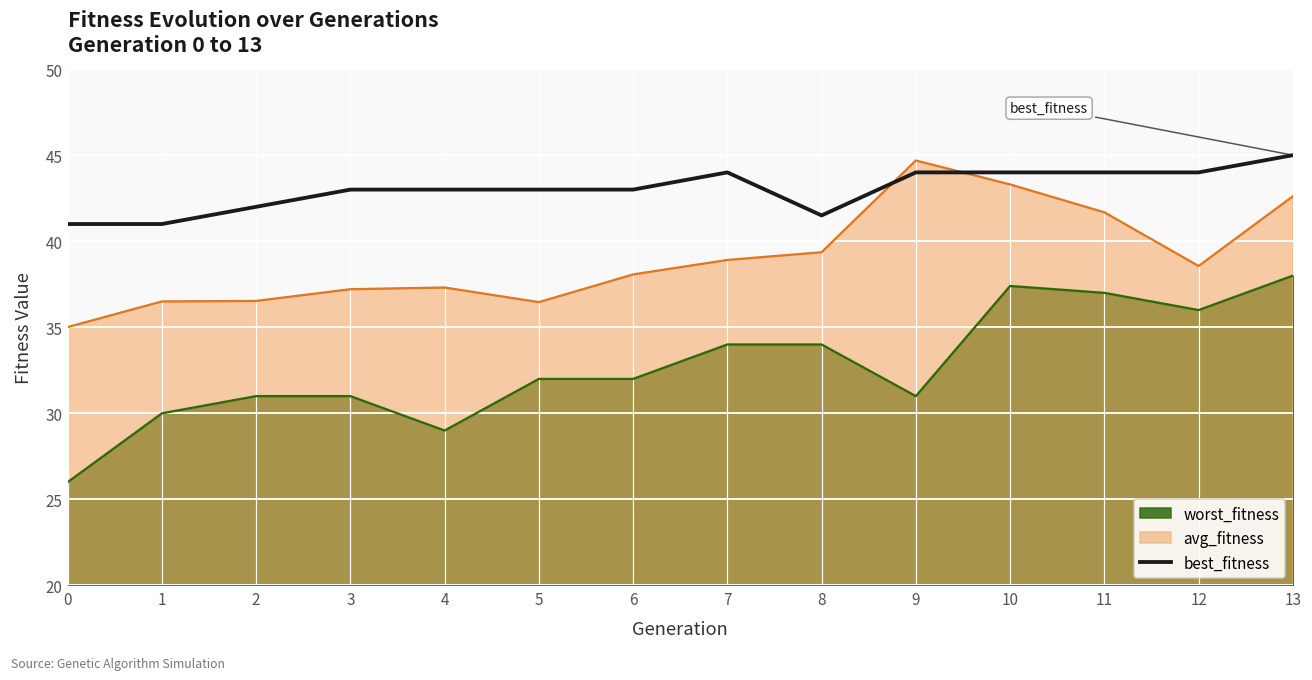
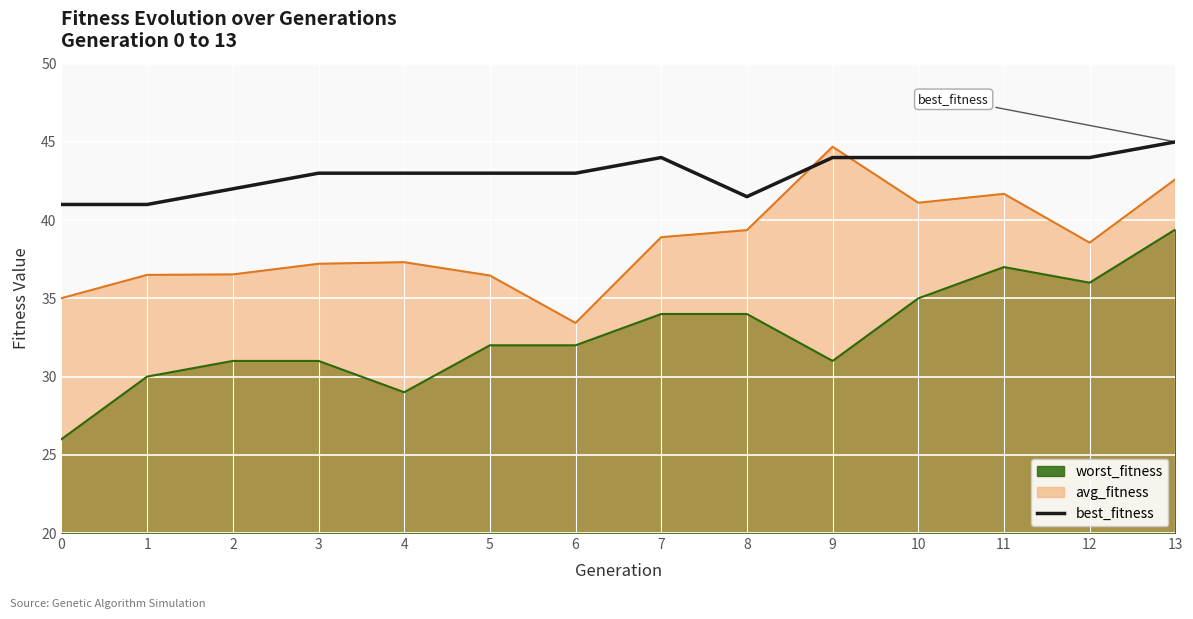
avg_fitness, 6: 38.1 -> 33.4
worst_fitness, 10: 37.4 -> 35.0
avg_fitness, 10: 43.3 -> 41.1
worst_fitness, 13: 38.0 -> 39.4
